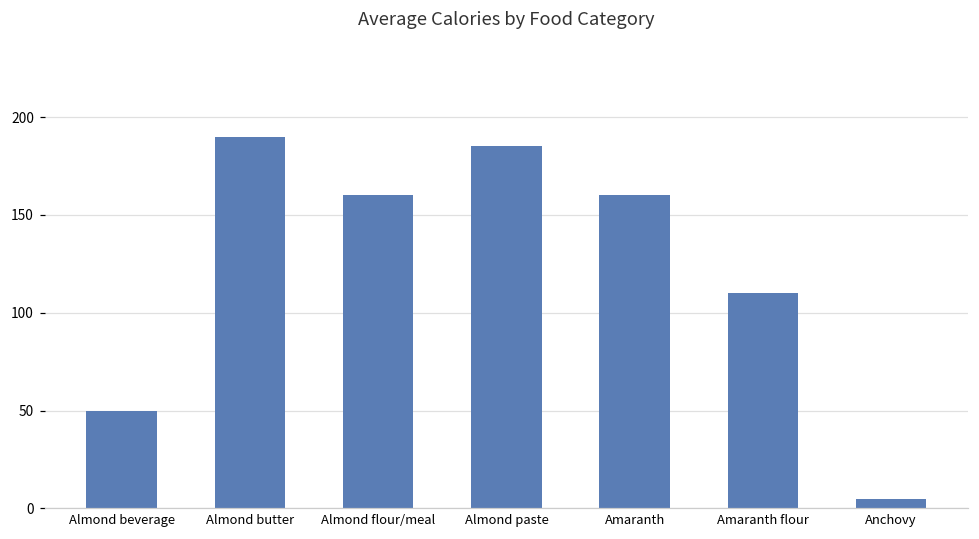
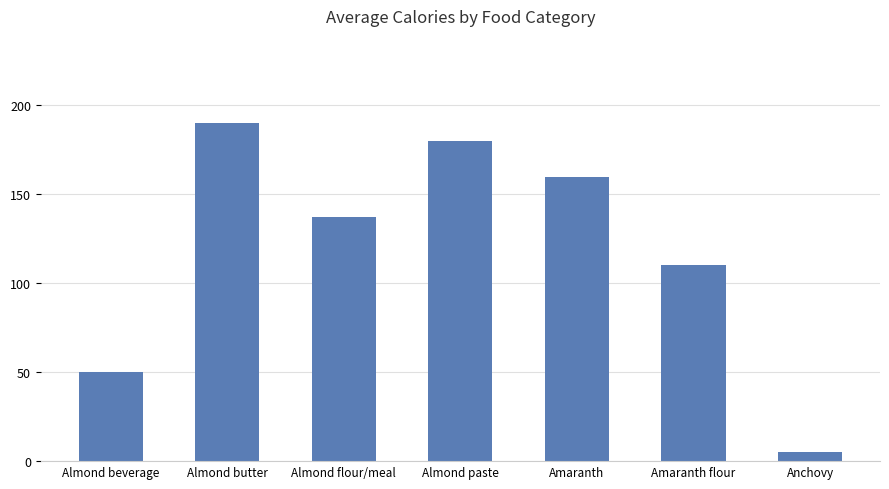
Almond flour/meal: 160 -> 137
Almond paste: 185 -> 180
